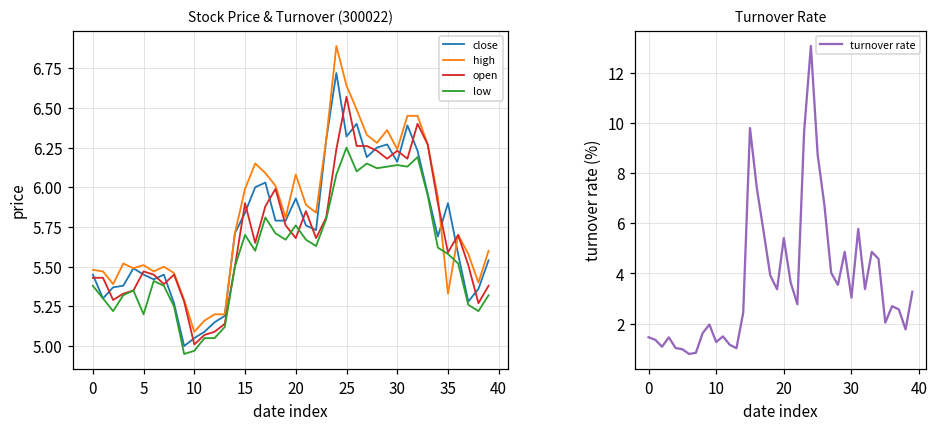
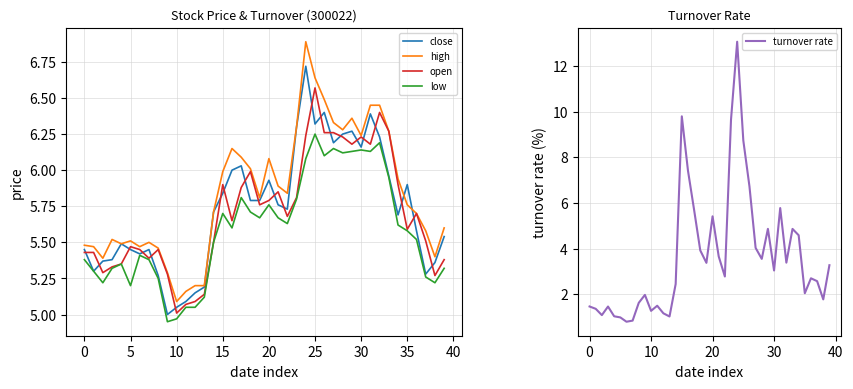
Stock Price & Turnover (300022), open, 20: 5.68 -> 5.79
Stock Price & Turnover (300022), high, 35: 5.33 -> 5.76
